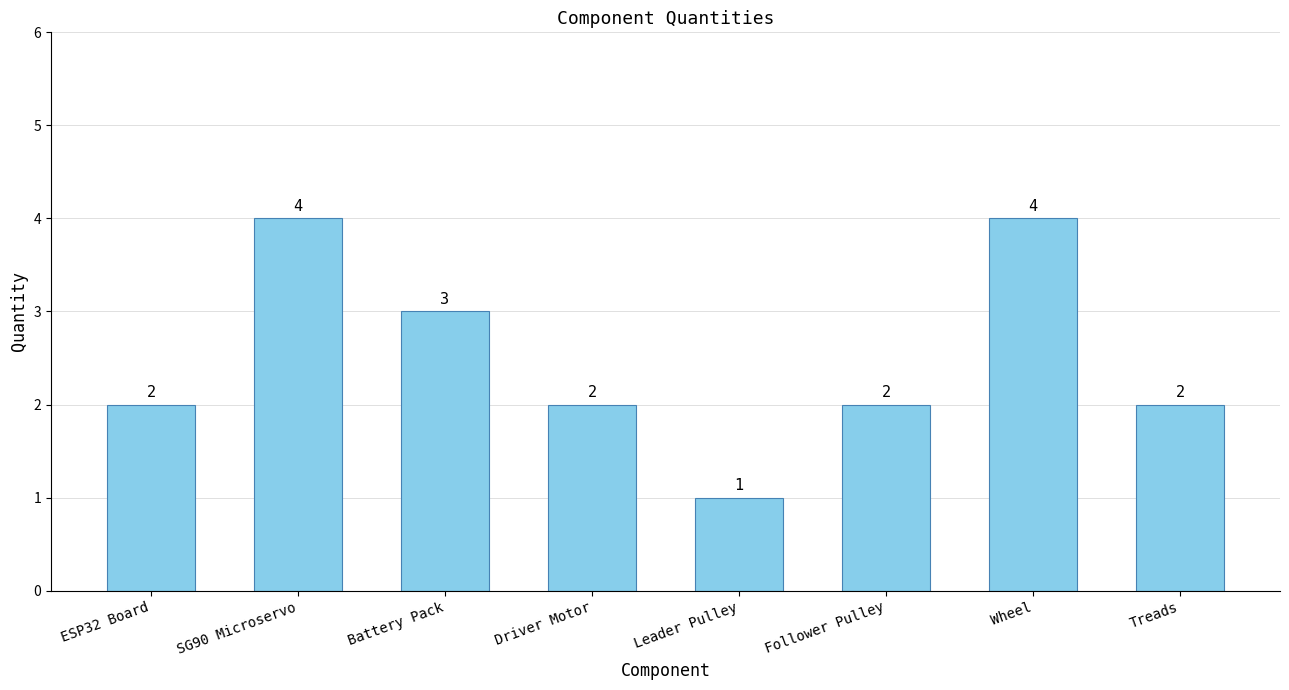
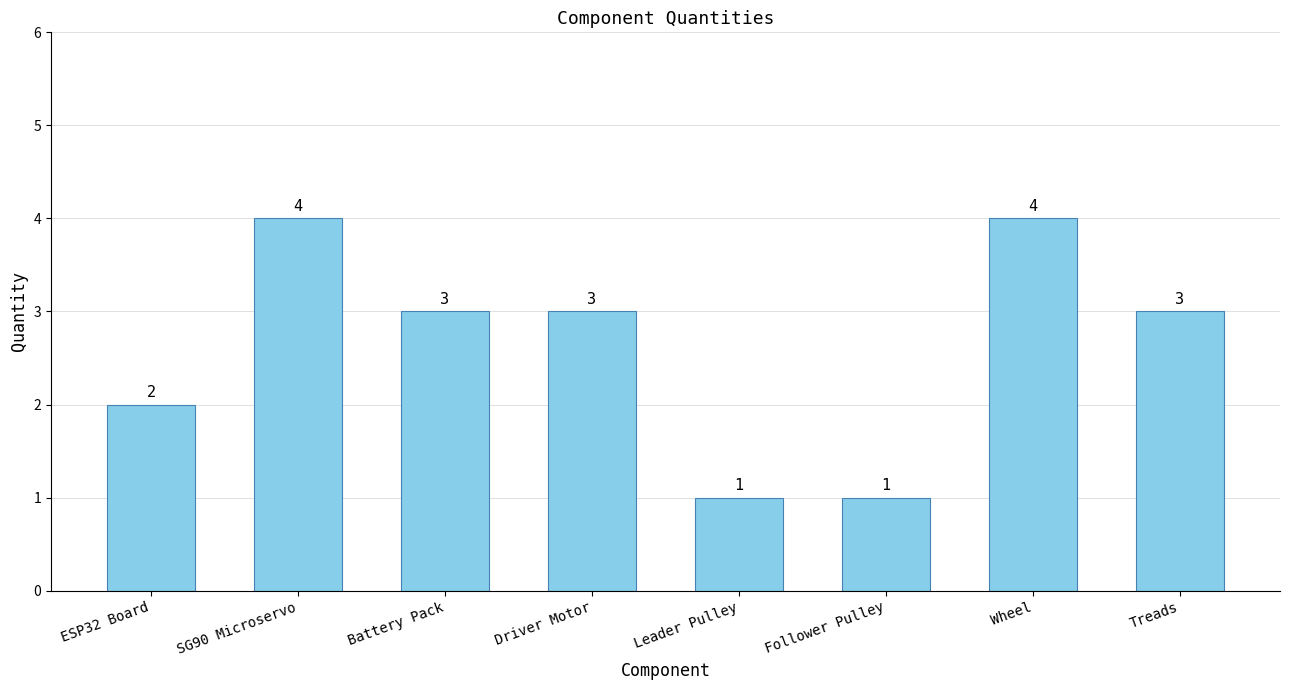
Driver Motor: 2 -> 3
Follower Pulley: 2 -> 1
Treads: 2 -> 3
